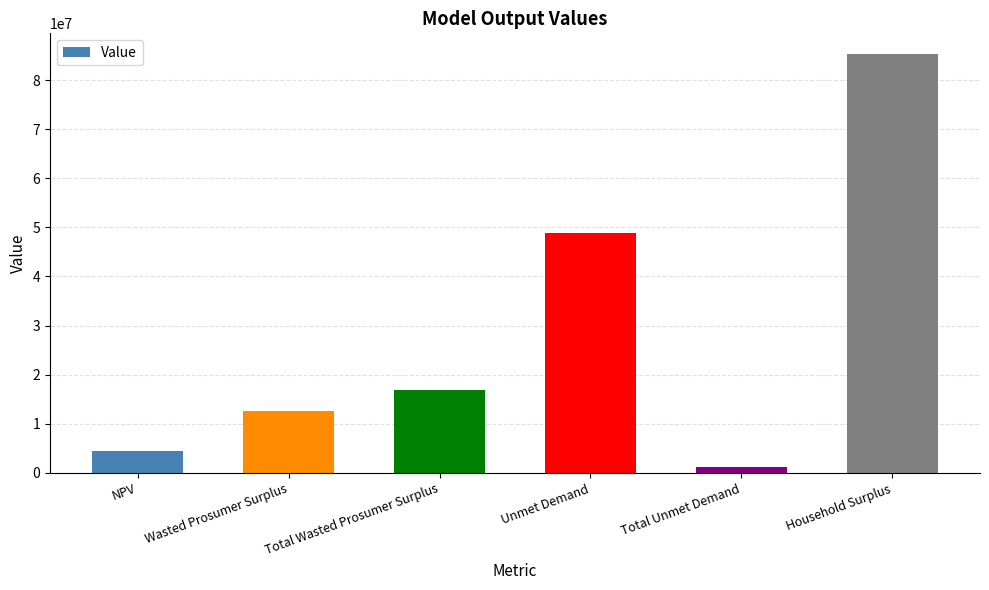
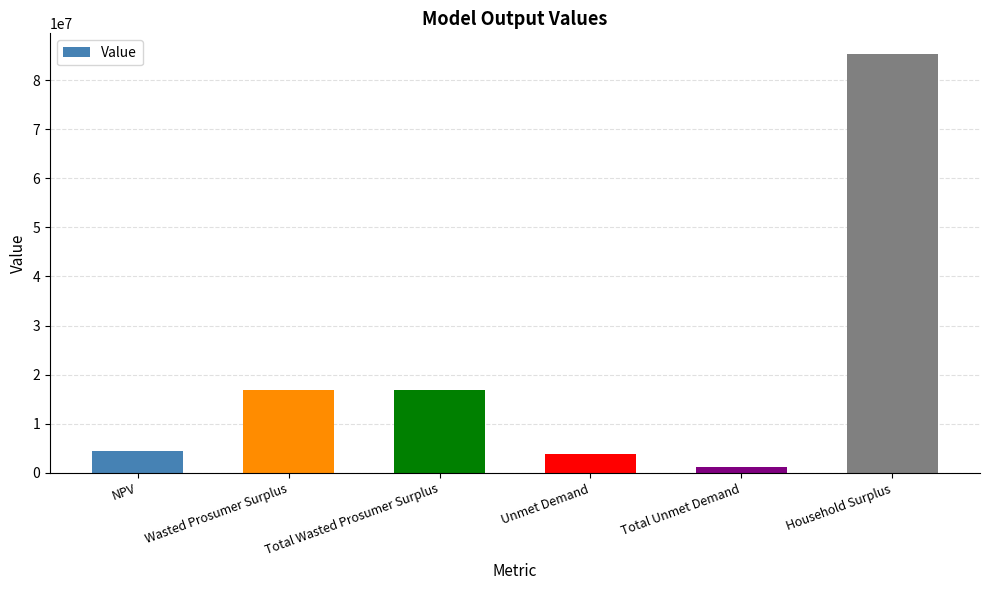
Wasted Prosumer Surplus: 13000000 -> 17000000
Unmet Demand: 49000000 -> 4000000
